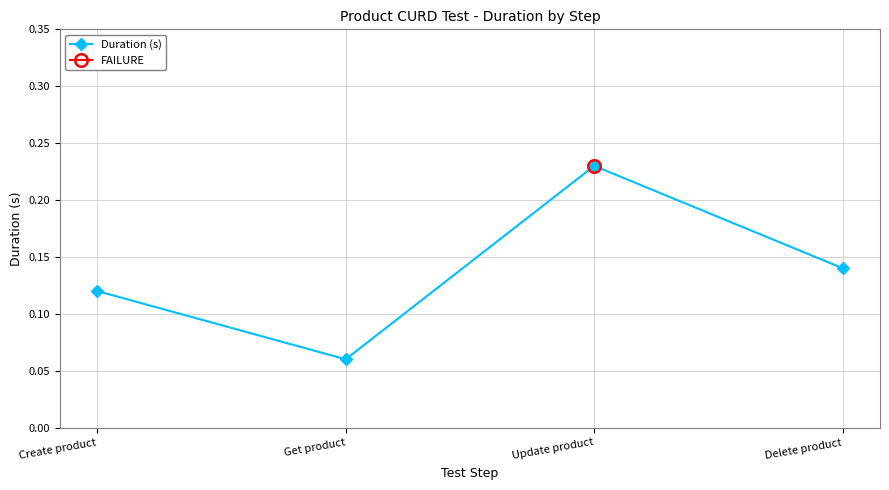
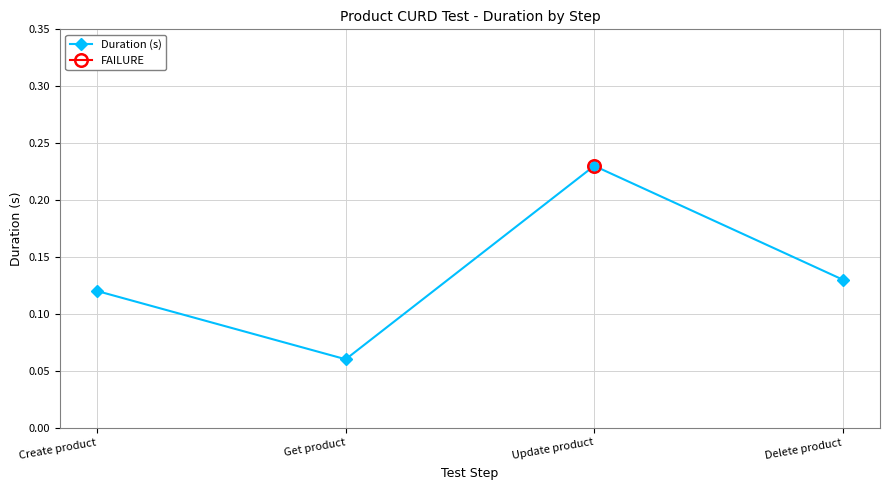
Duration (s), Delete product: 0.14 -> 0.13
